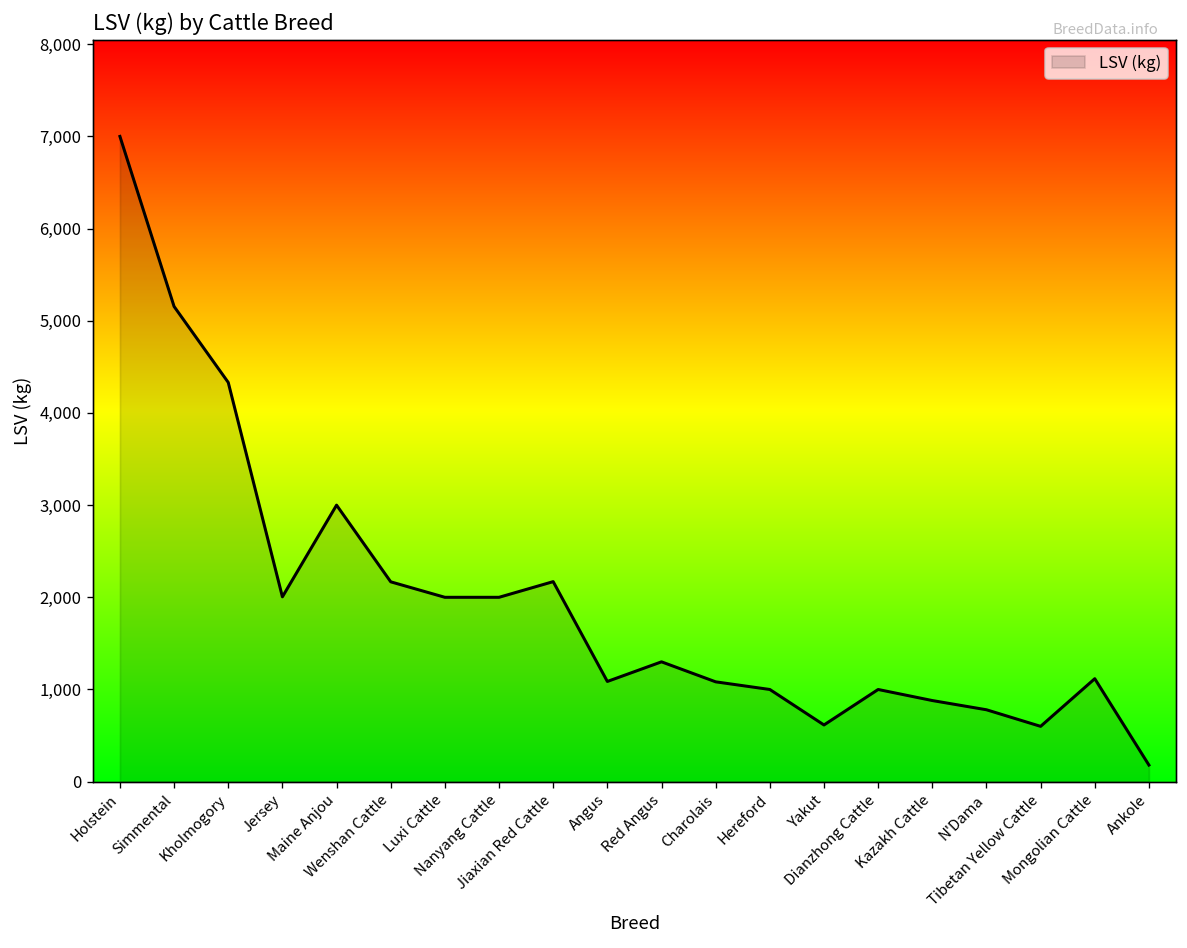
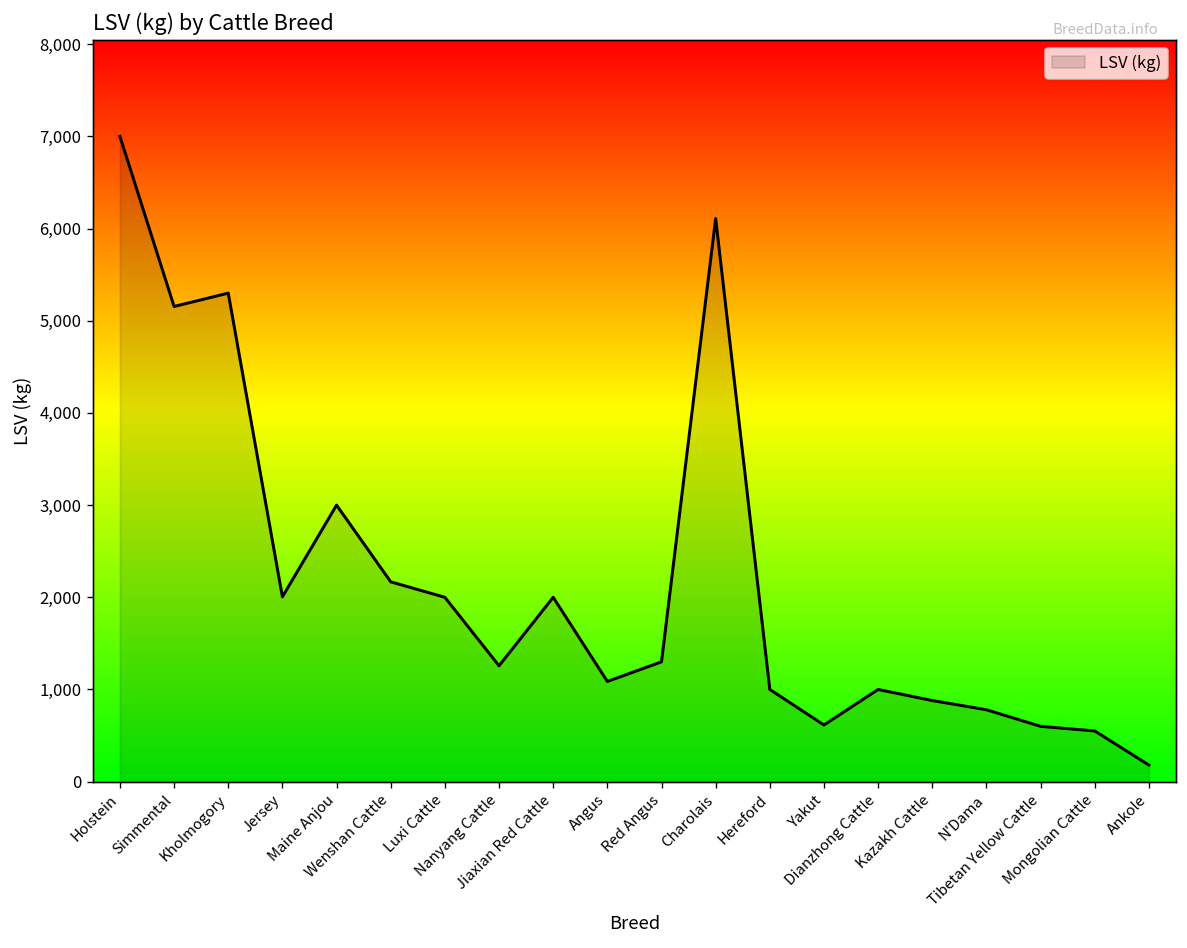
Kholmogory: 4,300 -> 5,300
Nanyang Cattle: 2,000 -> 1,300
Jiaxian Red Cattle: 2,200 -> 2,000
Charolais: 1,100 -> 6,100
Mongolian Cattle: 1,100 -> 600
